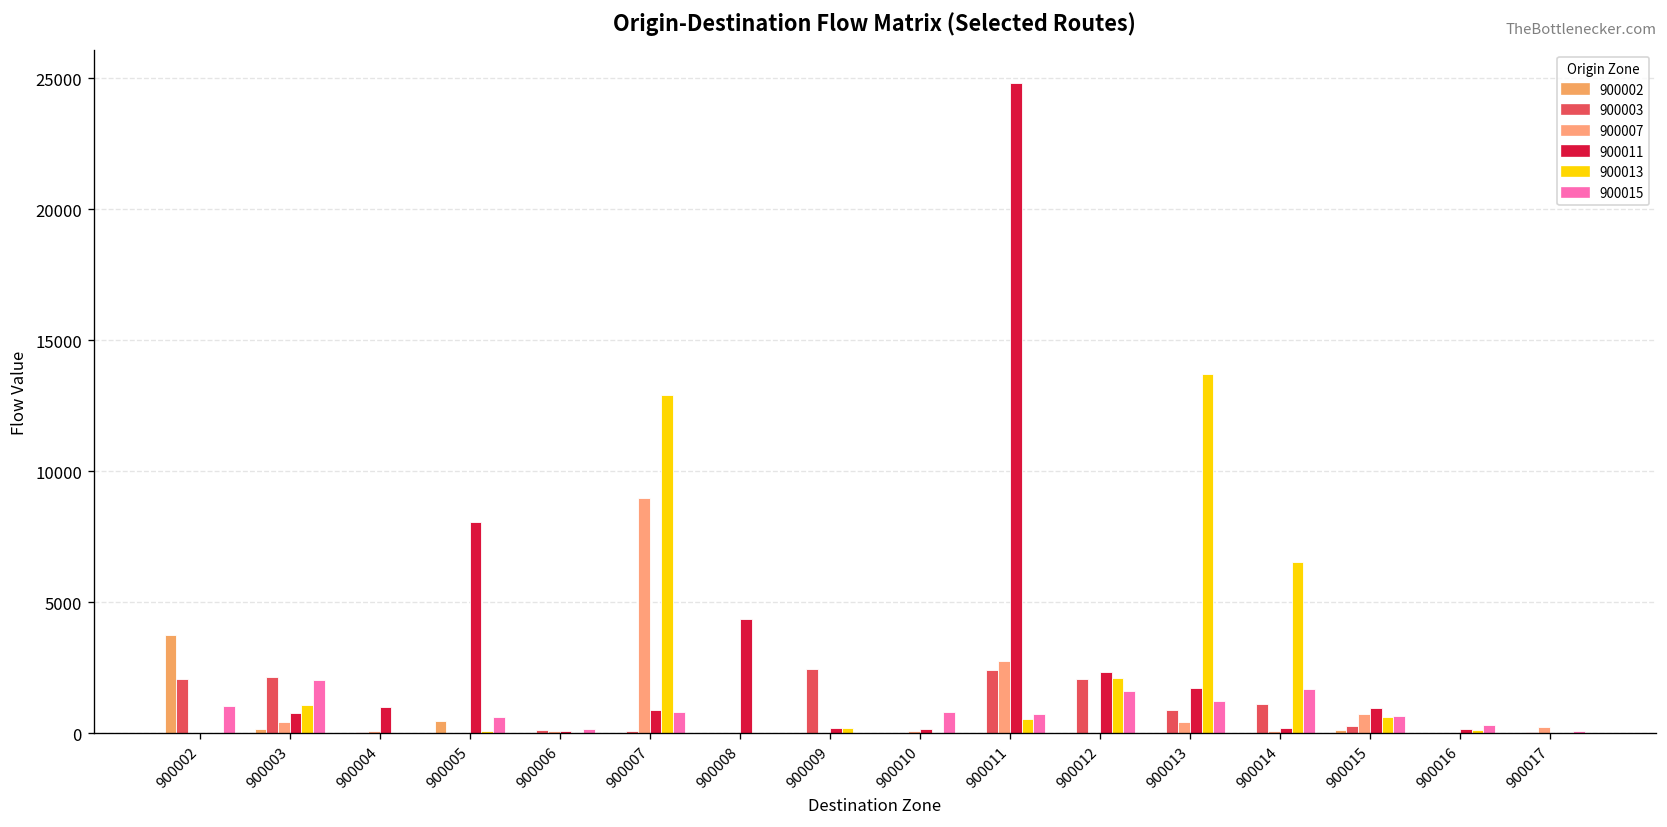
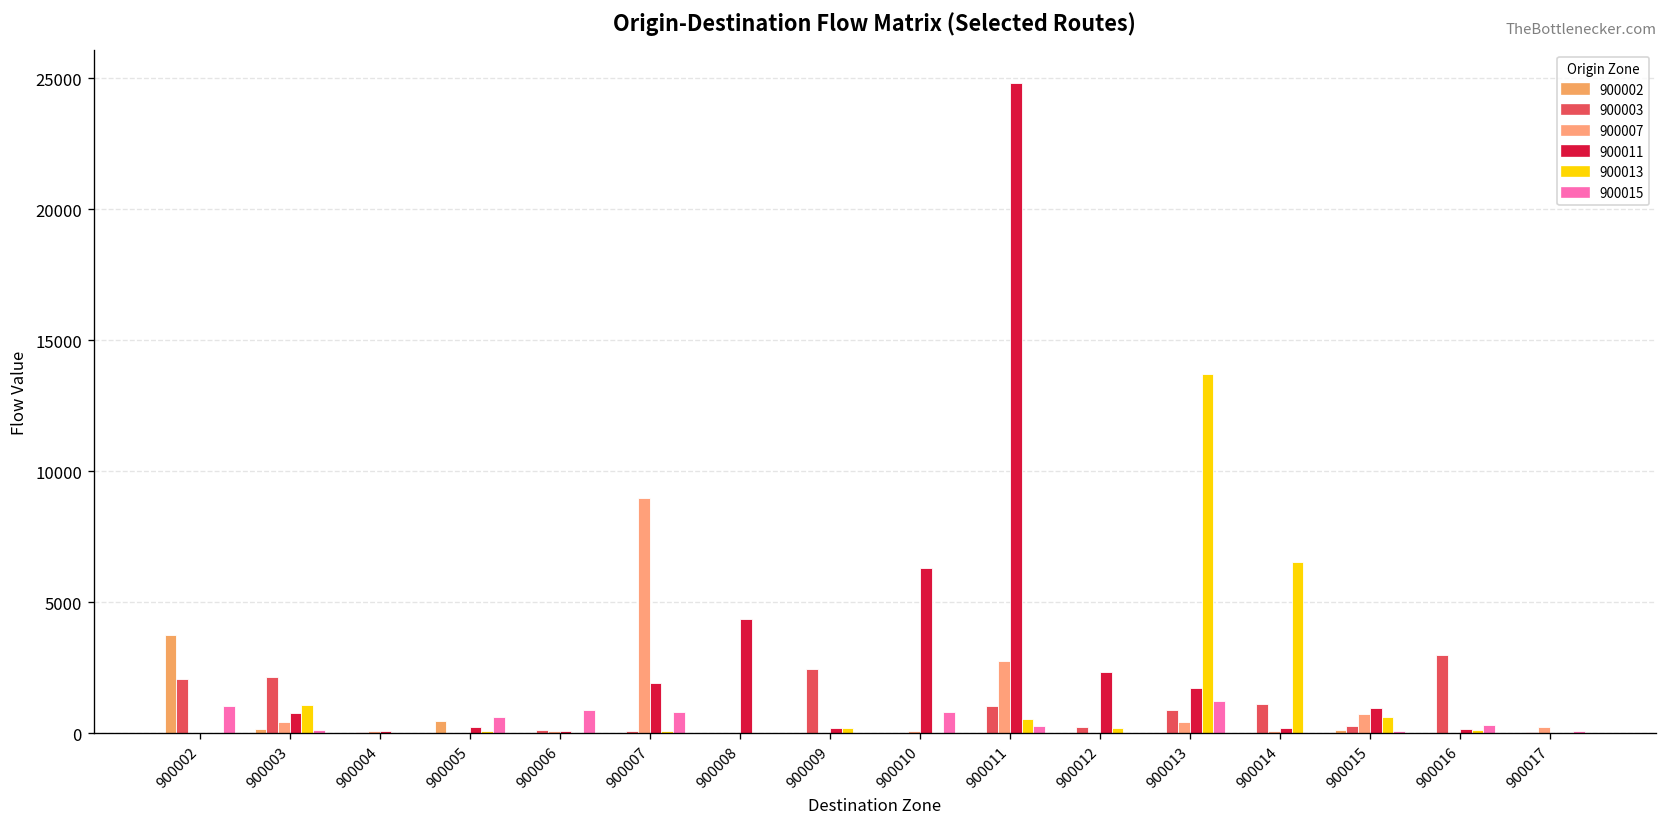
900015, 900003: 2000 -> 100
900011, 900004: 1000 -> 100
900011, 900005: 8100 -> 200
900015, 900006: 200 -> 900
900011, 900007: 900 -> 1900
900013, 900007: 12900 -> 100
900011, 900010: 200 -> 6300
900003, 900011: 2400 -> 1000
900015, 900011: 700 -> 300
900003, 900012: 2100 -> 200
900013, 900012: 2100 -> 200
900015, 900012: 1600 -> 0
900015, 900014: 1700 -> 0
900015, 900015: 700 -> 100
900003, 900016: 0 -> 3000
